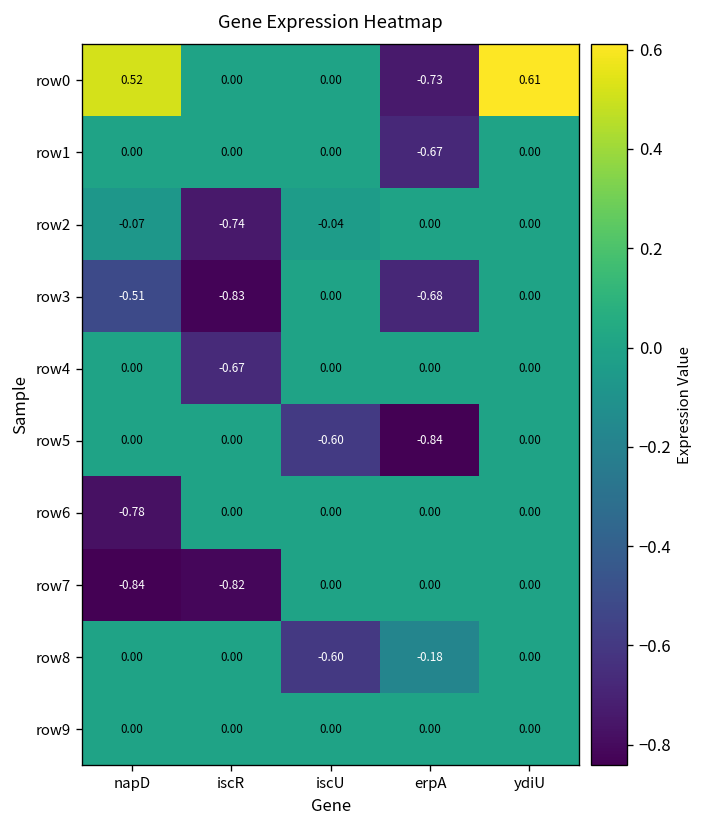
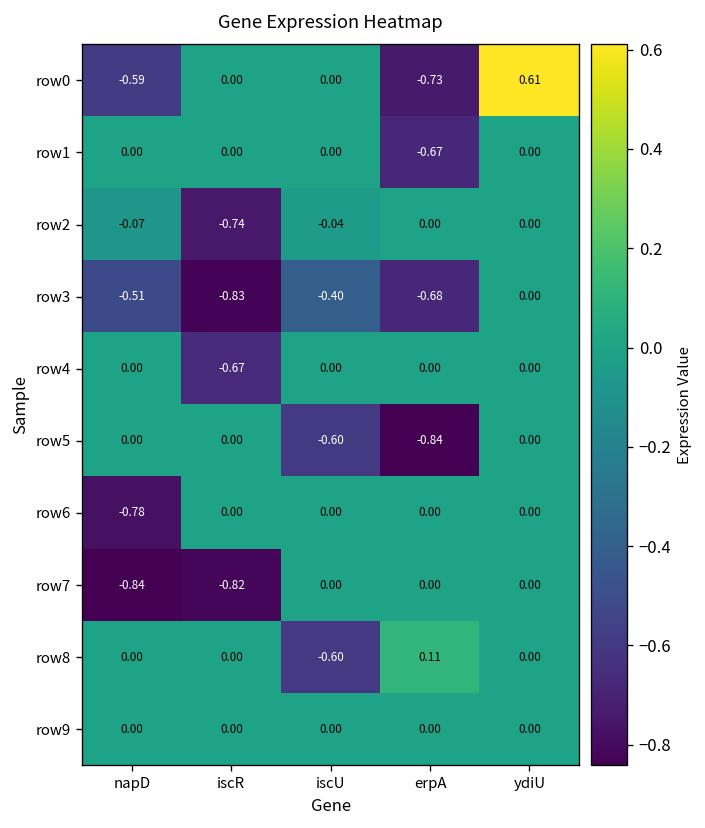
row0, napD: 0.52 -> -0.59
row3, iscU: 0.00 -> -0.40
row8, erpA: -0.18 -> 0.11
